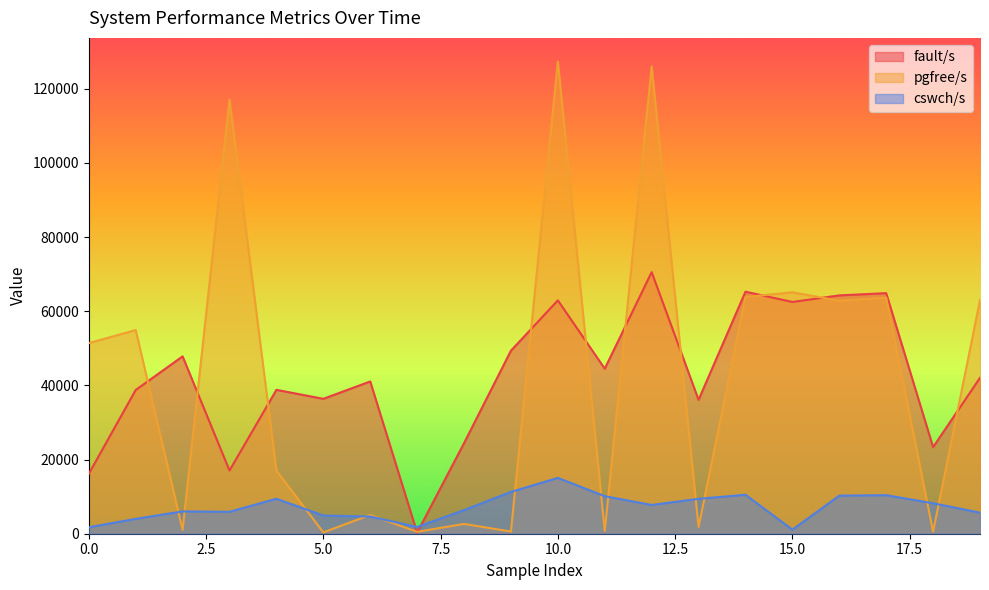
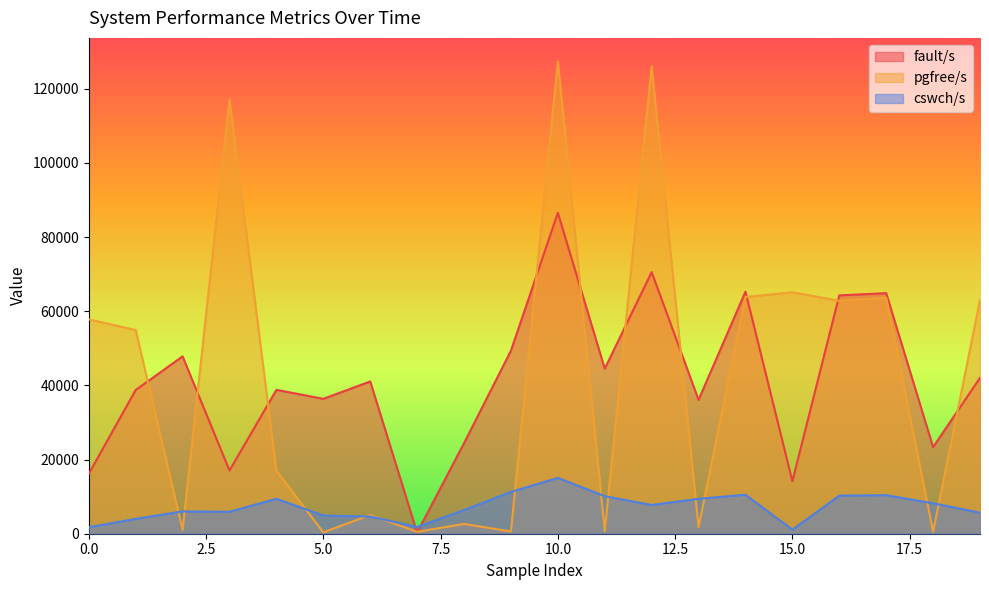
pgfree/s, 0.0: 51000 -> 58000
fault/s, 10.0: 63000 -> 87000
fault/s, 15.0: 62000 -> 14000
